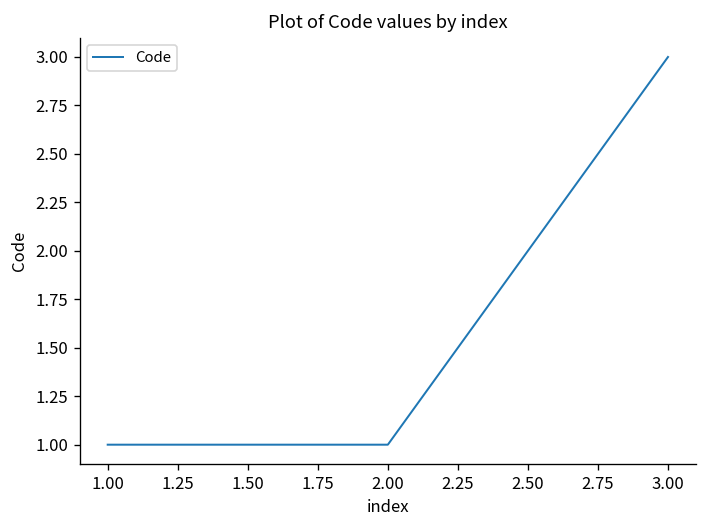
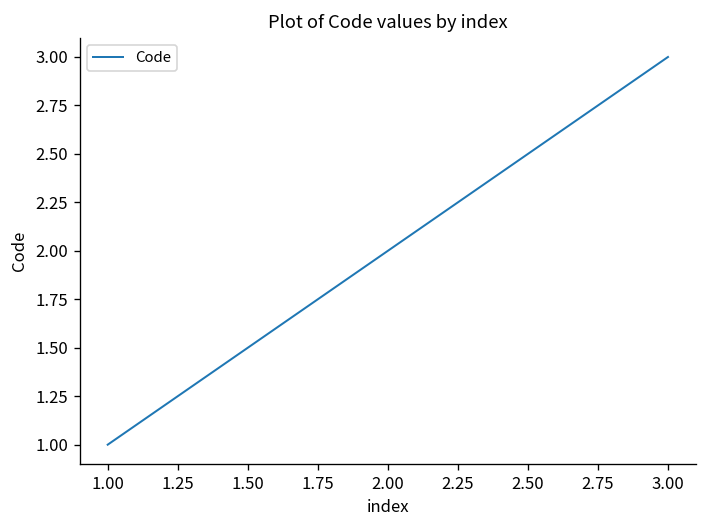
2.00: 1 -> 2
